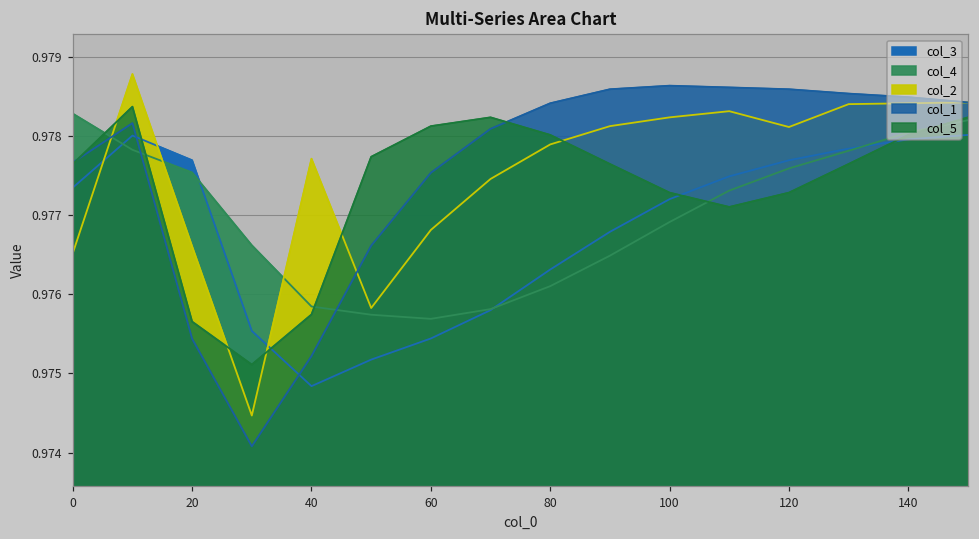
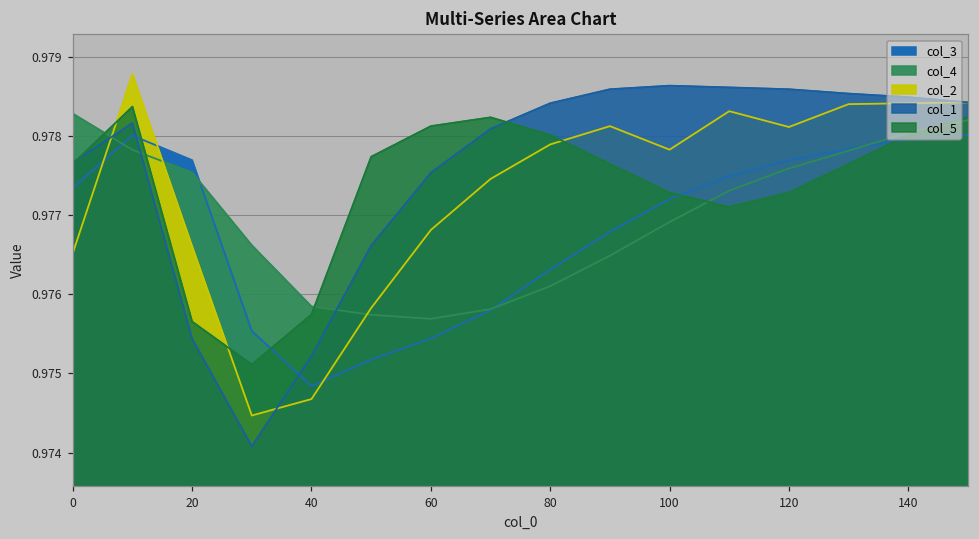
col_2, 40: 0.9777 -> 0.9747
col_2, 100: 0.9782 -> 0.9778
